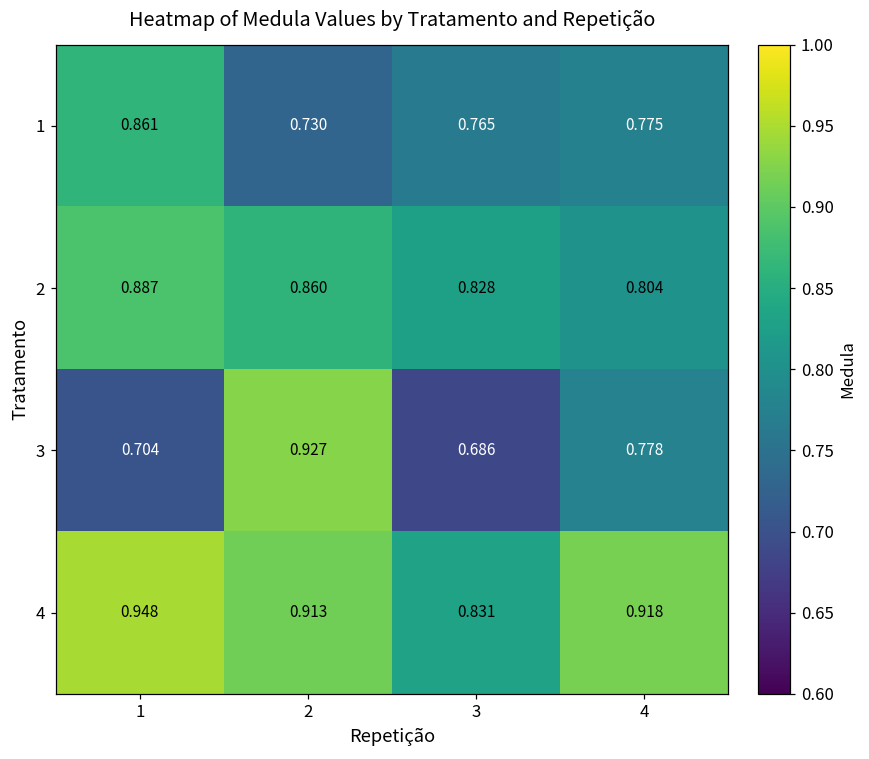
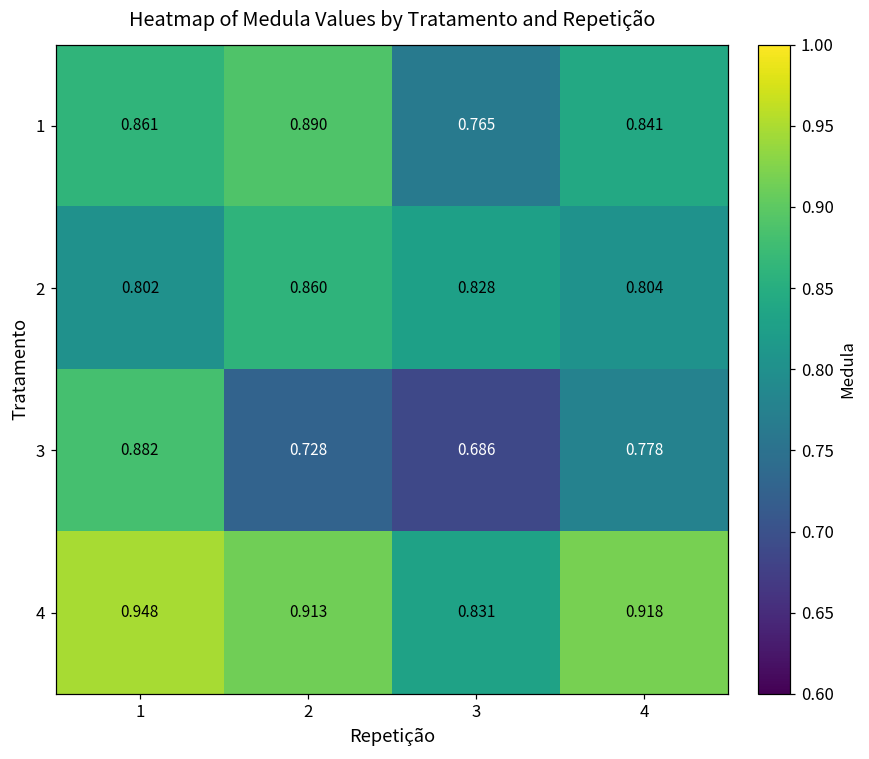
1, 2: 0.730 -> 0.890
1, 4: 0.775 -> 0.841
2, 1: 0.887 -> 0.802
3, 1: 0.704 -> 0.882
3, 2: 0.927 -> 0.728
